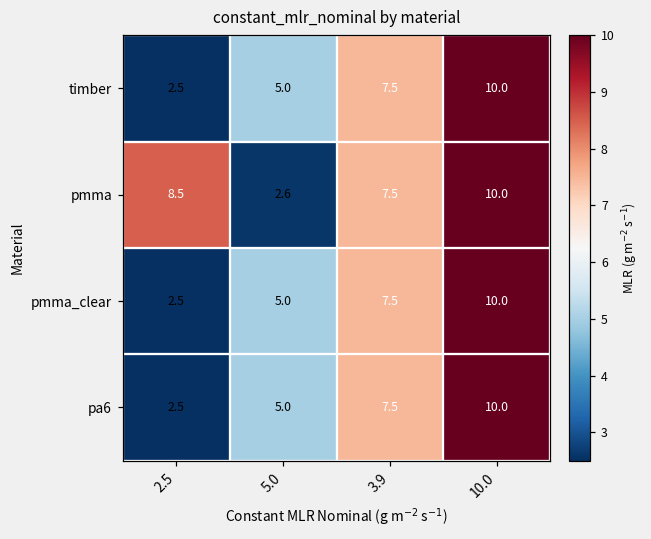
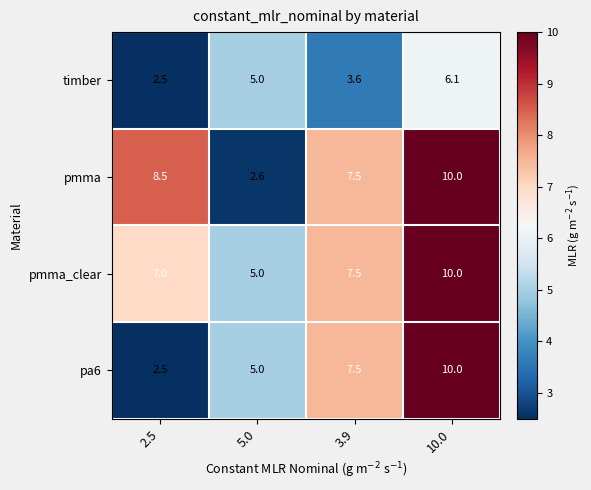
timber, 3.9: 7.5 -> 3.6
timber, 10.0: 10.0 -> 6.1
pmma_clear, 2.5: 2.5 -> 7.0
